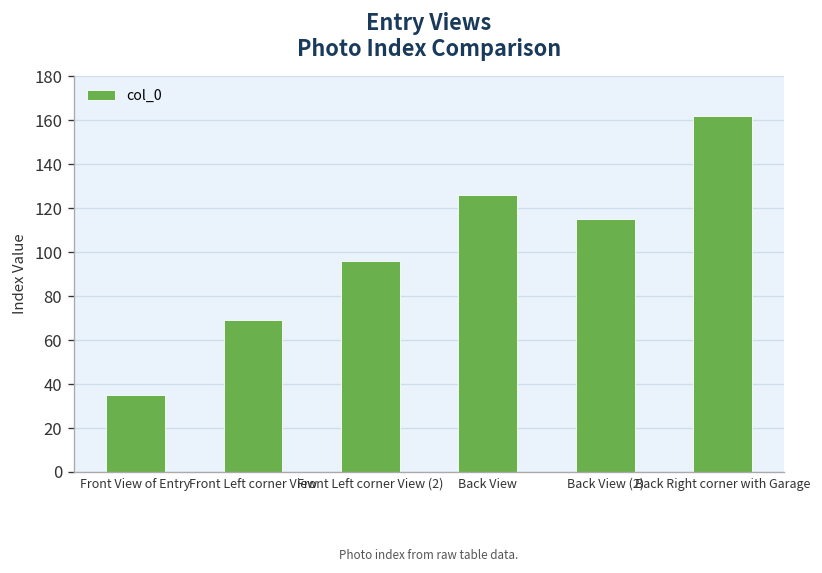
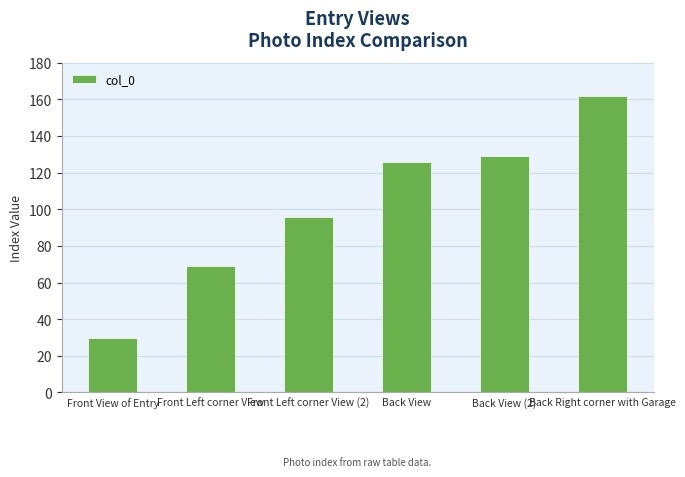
Front View of Entry: 35 -> 30
Back View (2): 115 -> 129
